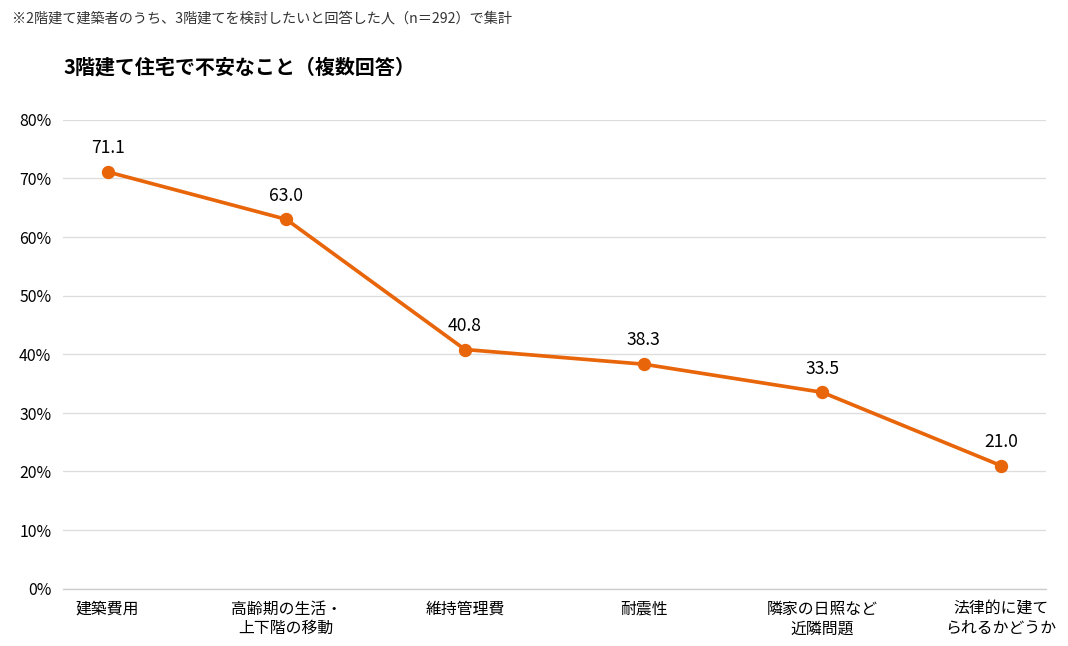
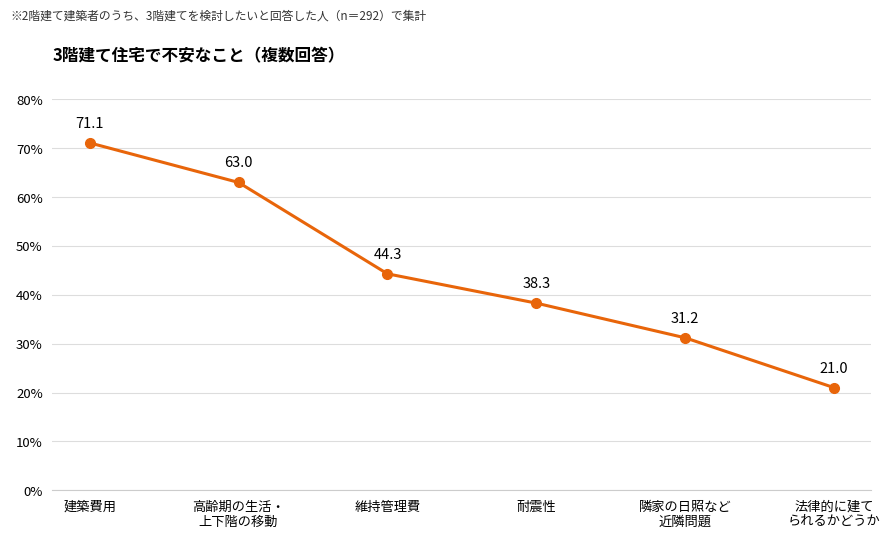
維持管理費: 40.8 -> 44.3
隣家の日照など 近隣問題: 33.5 -> 31.2
